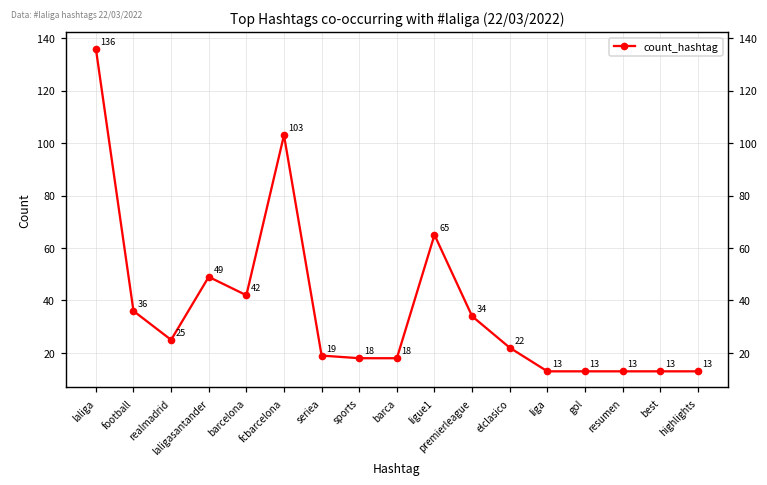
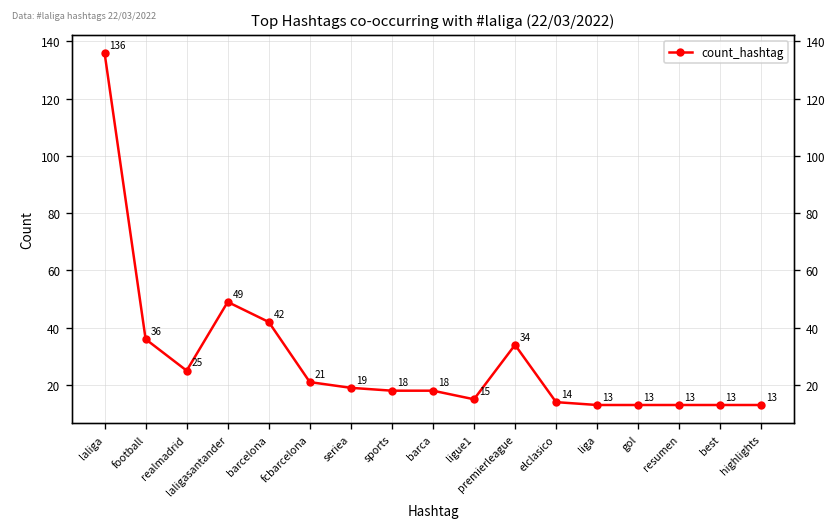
fcbarcelona: 103 -> 21
ligue1: 65 -> 15
elclasico: 22 -> 14
